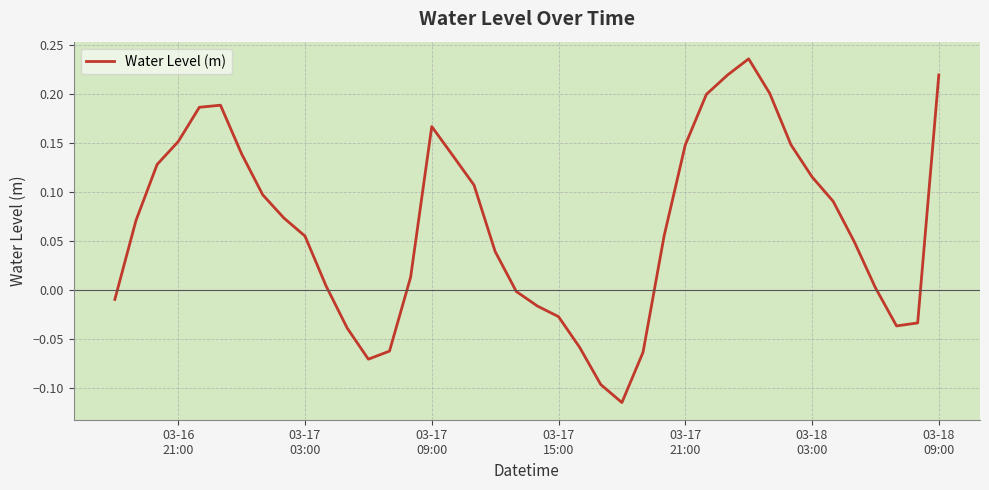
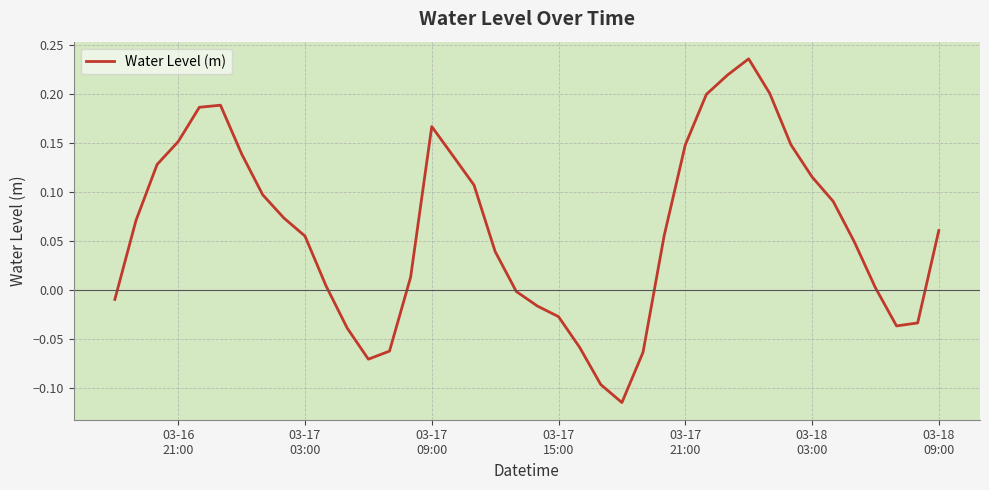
03-18 09:00: 0.22 -> 0.06
